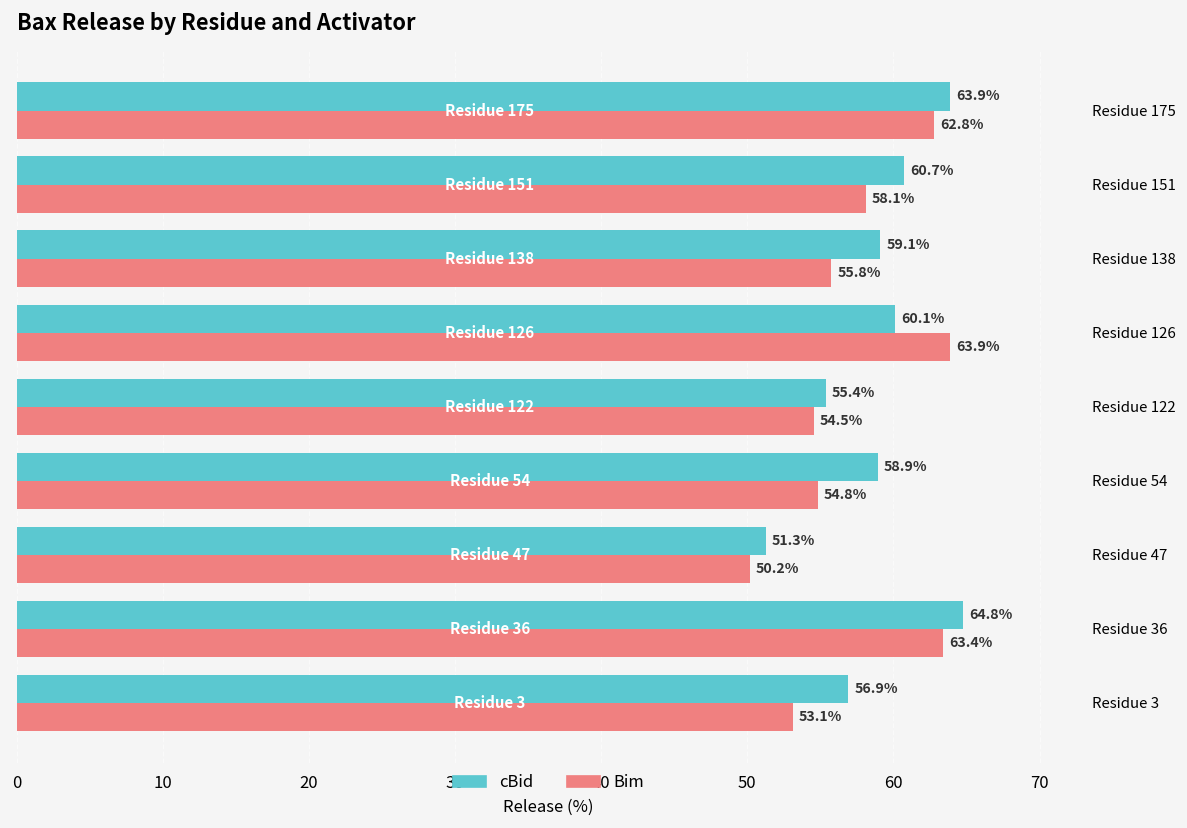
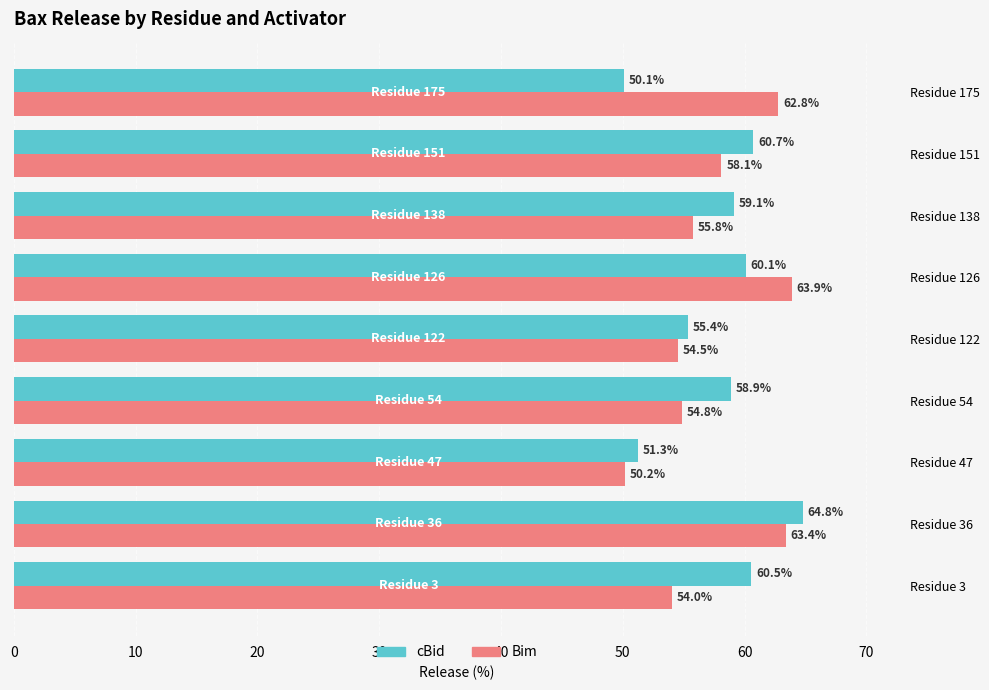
cBid, Residue 175: 63.9% -> 50.1%
cBid, Residue 3: 56.9% -> 60.5%
Bim, Residue 3: 53.1% -> 54.0%
